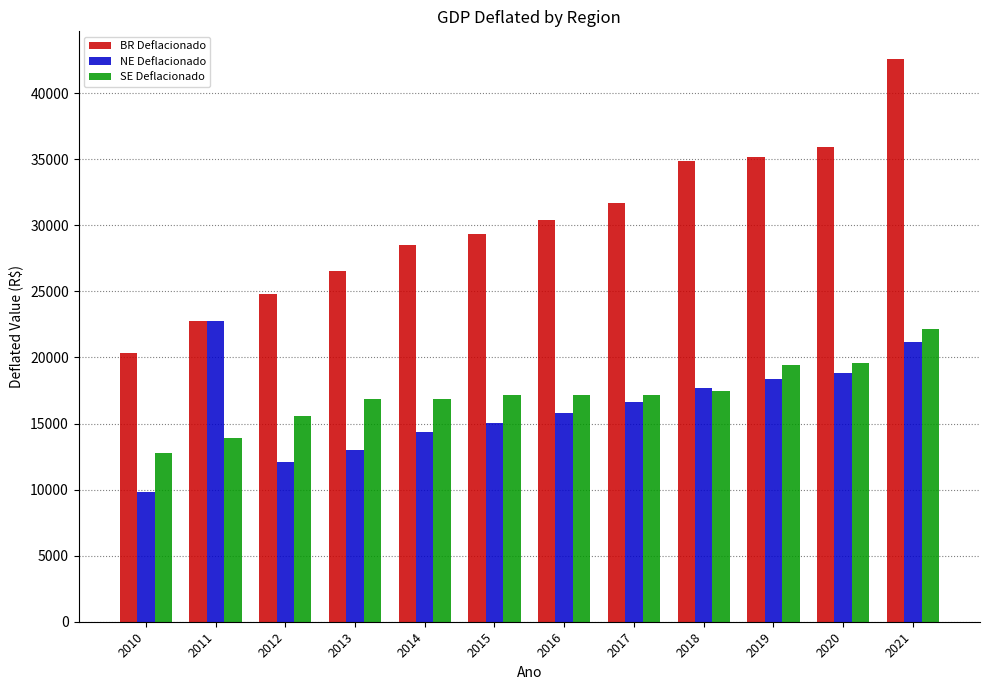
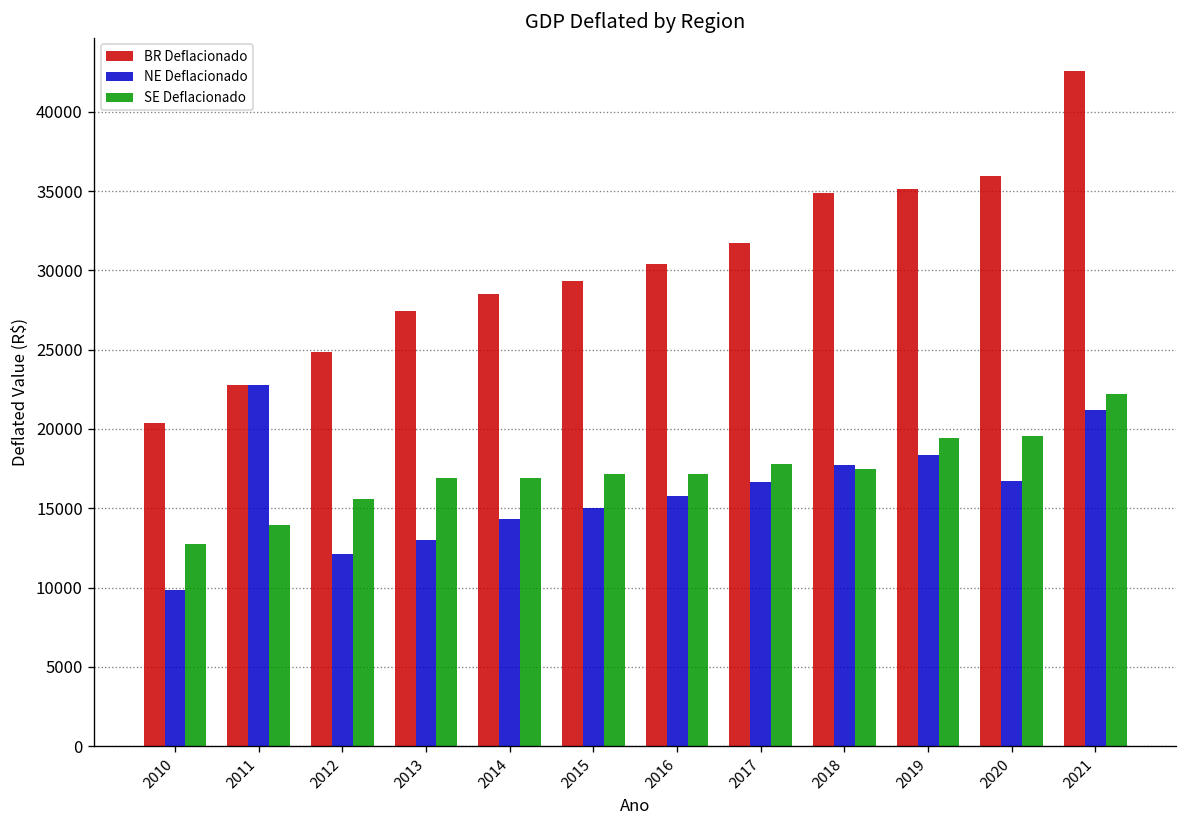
BR Deflacionado, 2013: 26500 -> 27400
SE Deflacionado, 2017: 17100 -> 17800
NE Deflacionado, 2020: 18800 -> 16700
